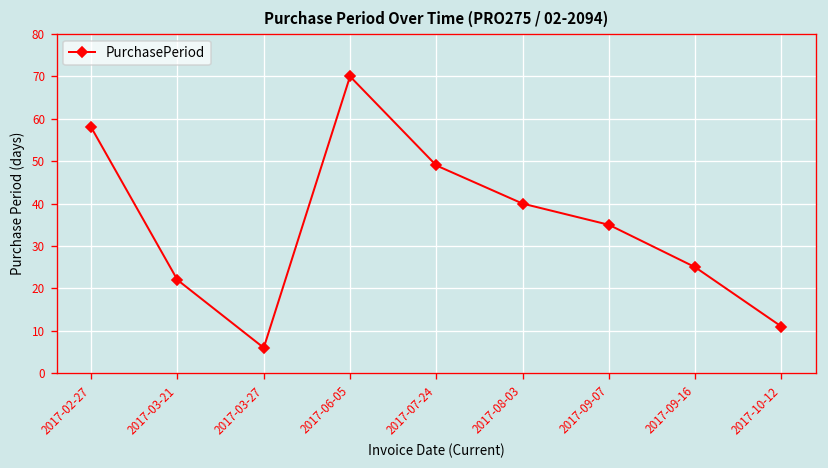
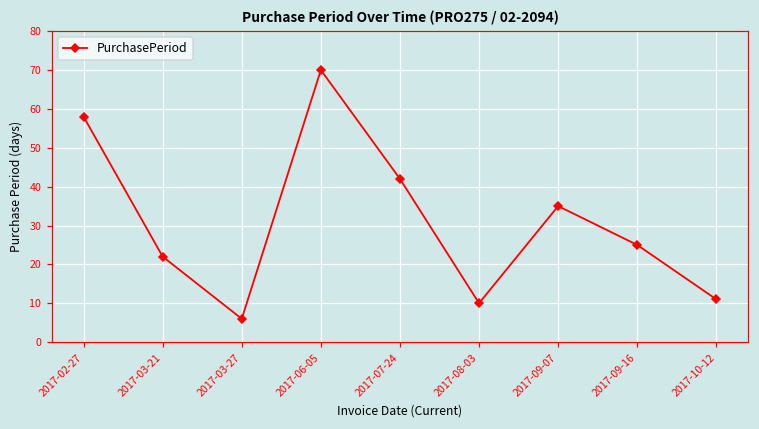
2017-07-24: 49 -> 42
2017-08-03: 40 -> 10
